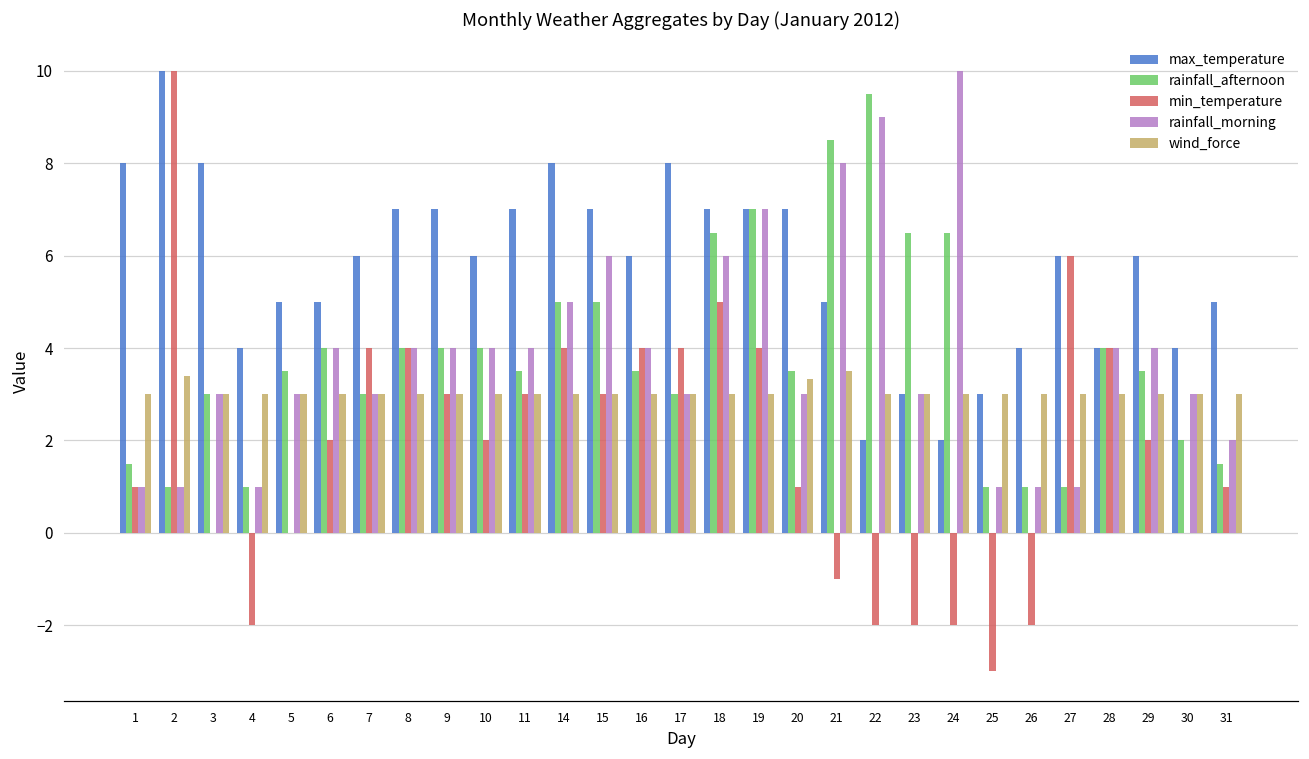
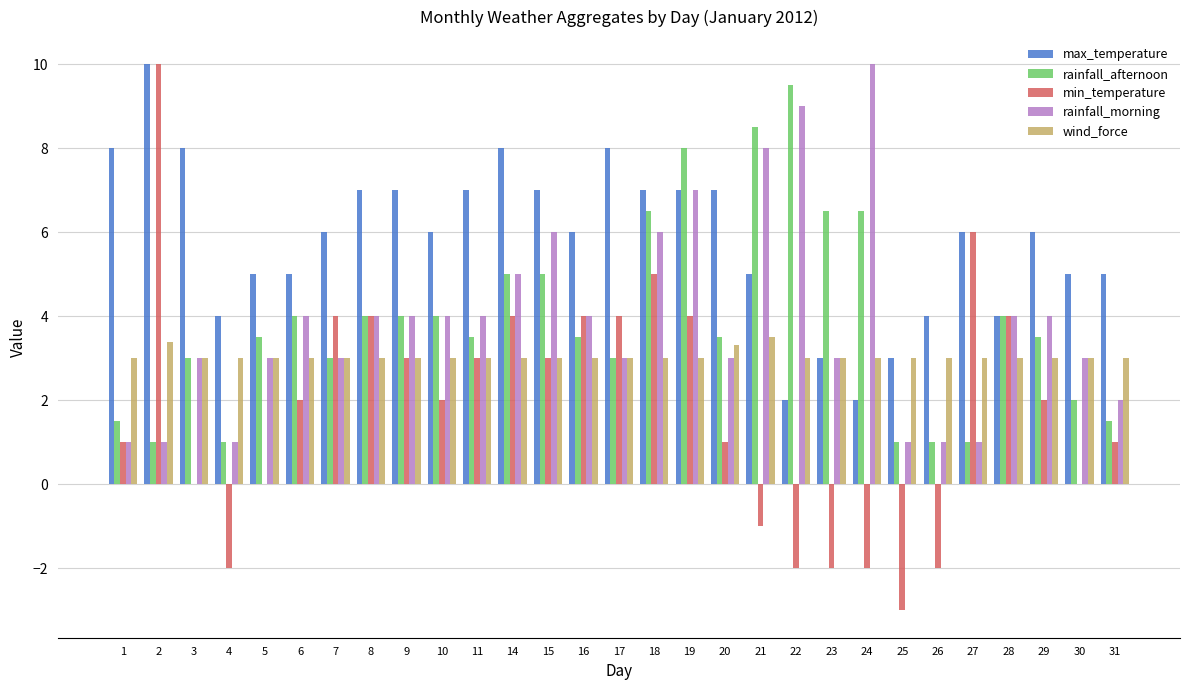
rainfall_afternoon, 19: 7 -> 8
max_temperature, 30: 4 -> 5
